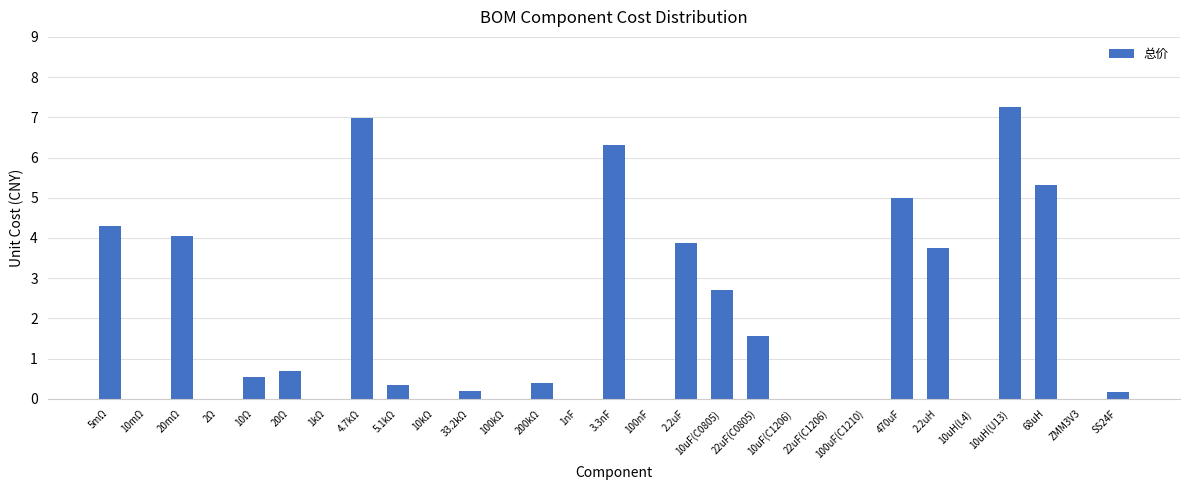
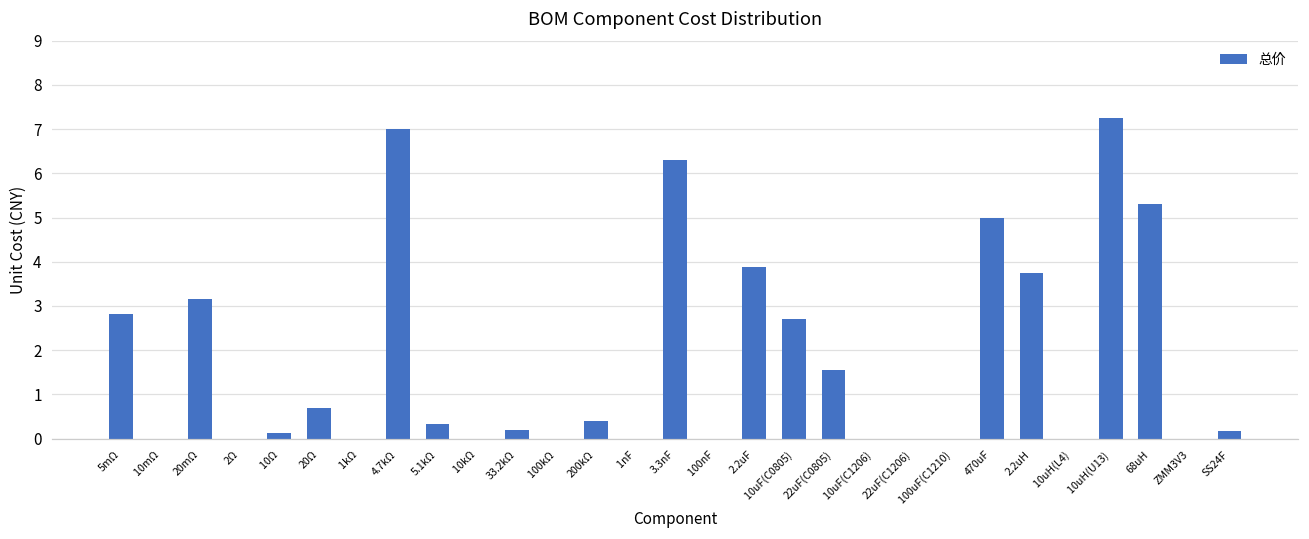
5mΩ: 4.3 -> 2.8
20mΩ: 4.1 -> 3.2
10Ω: 0.5 -> 0.1
